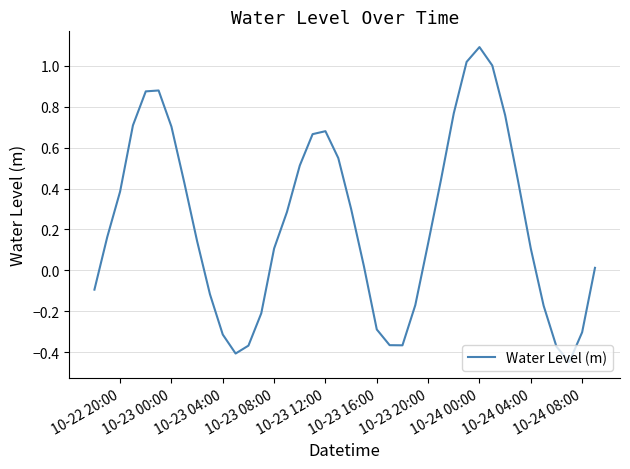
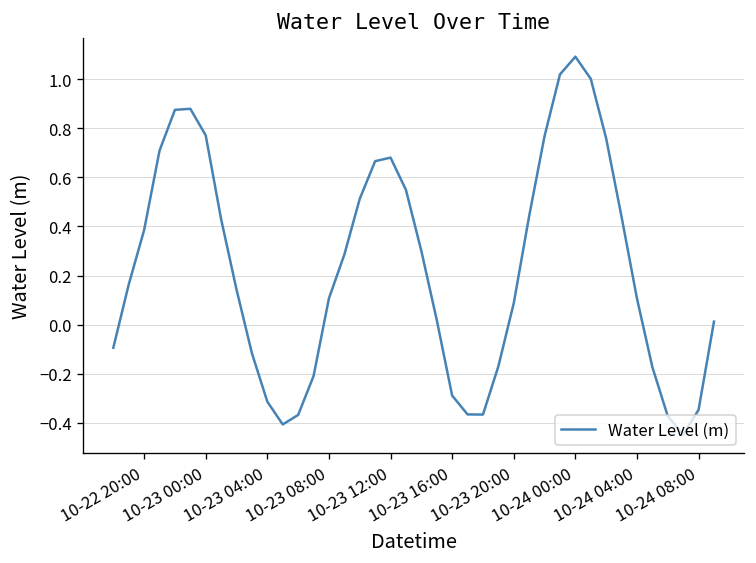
10-23 00:00: 0.70 -> 0.77
10-23 20:00: 0.13 -> 0.09
10-24 08:00: -0.30 -> -0.35
